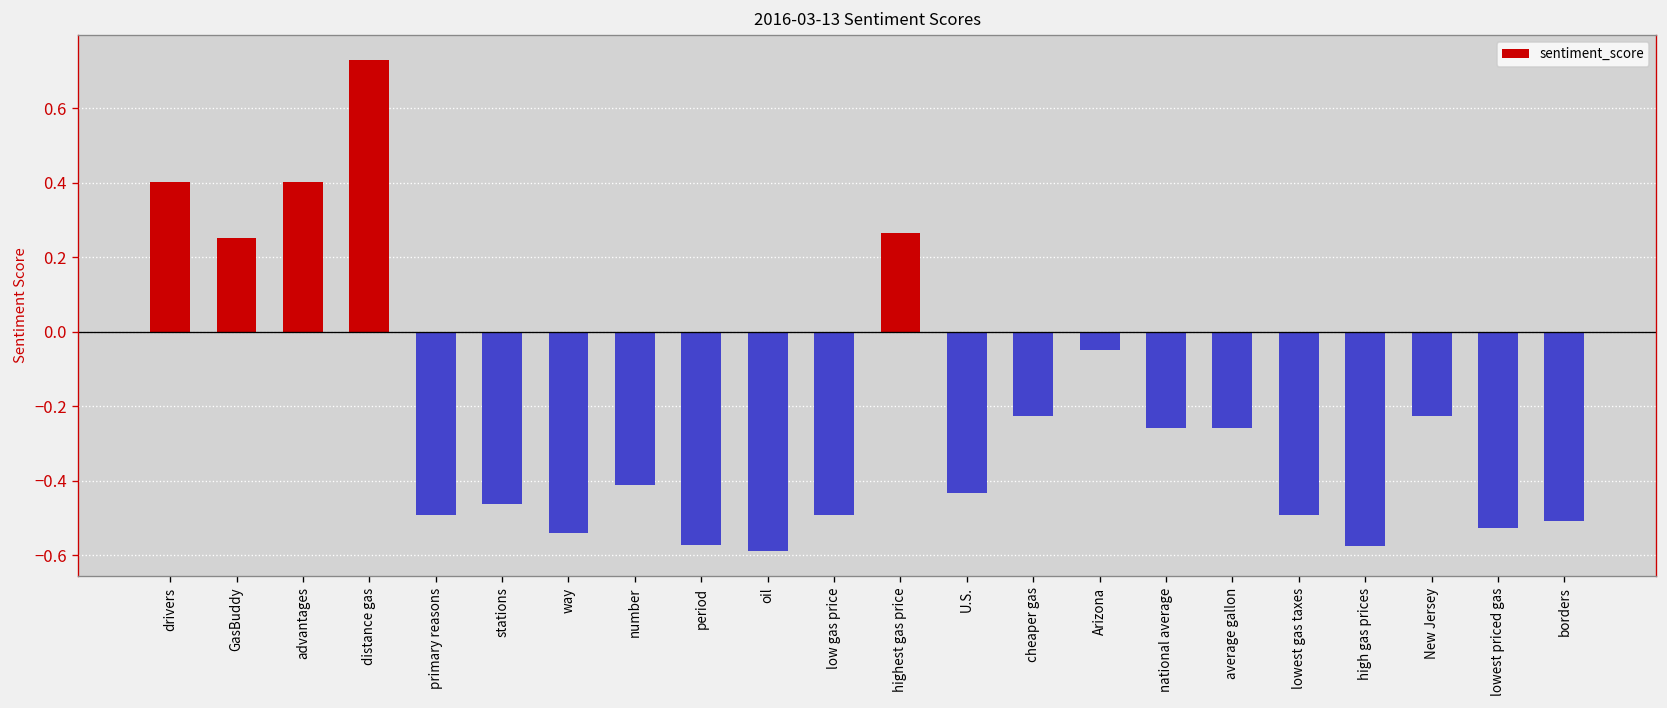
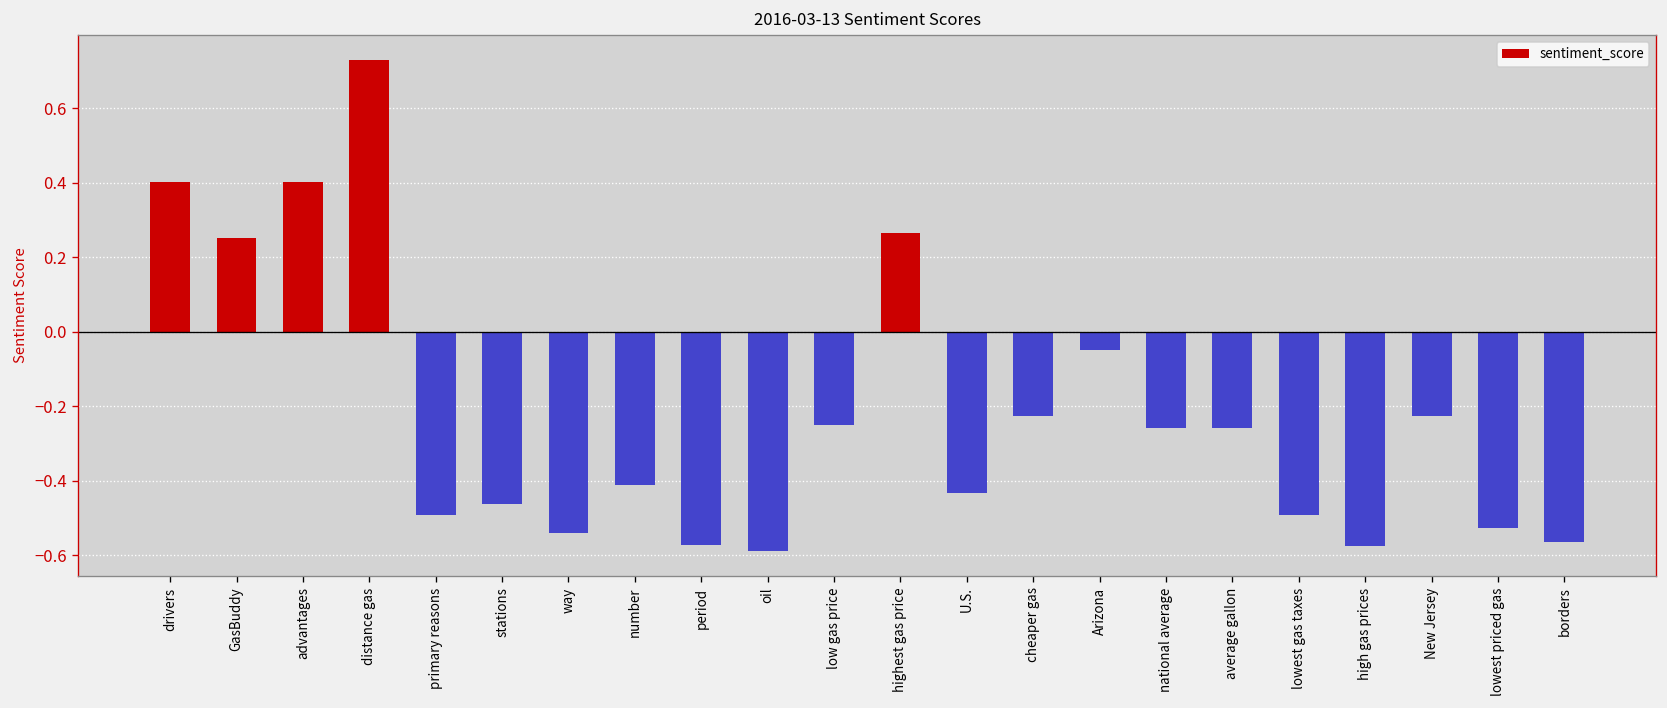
low gas price: -0.49 -> -0.25
borders: -0.51 -> -0.56
